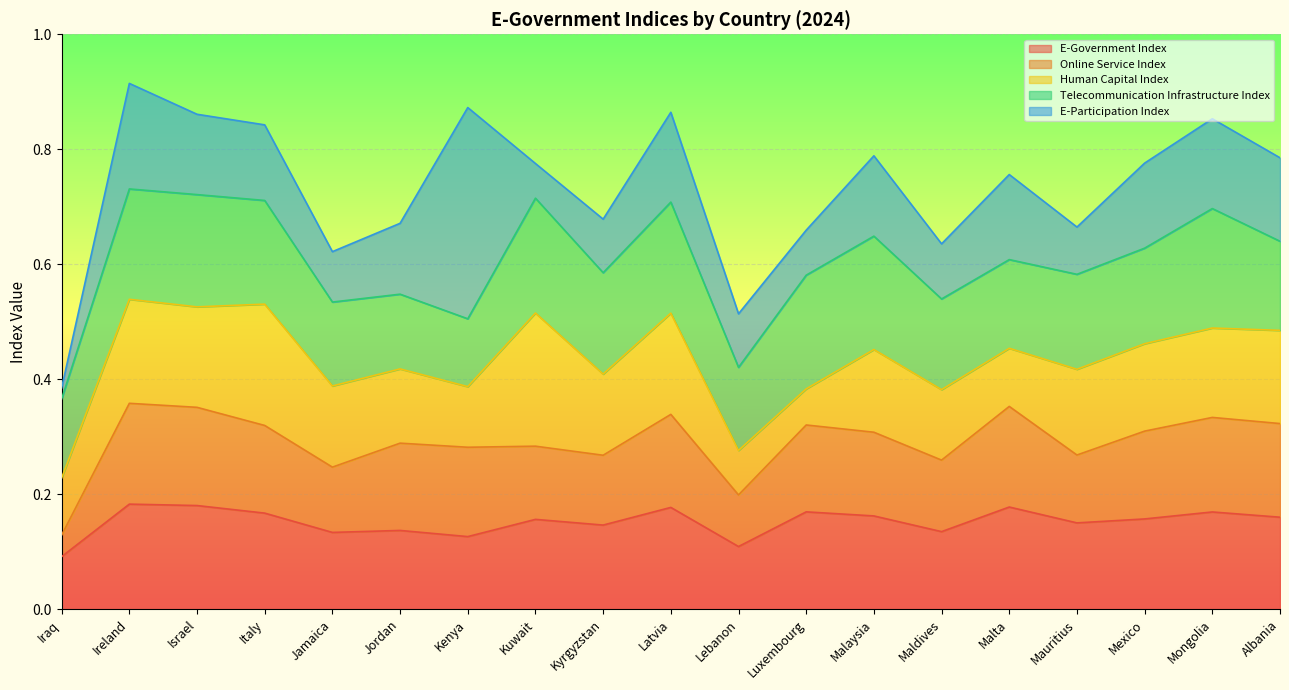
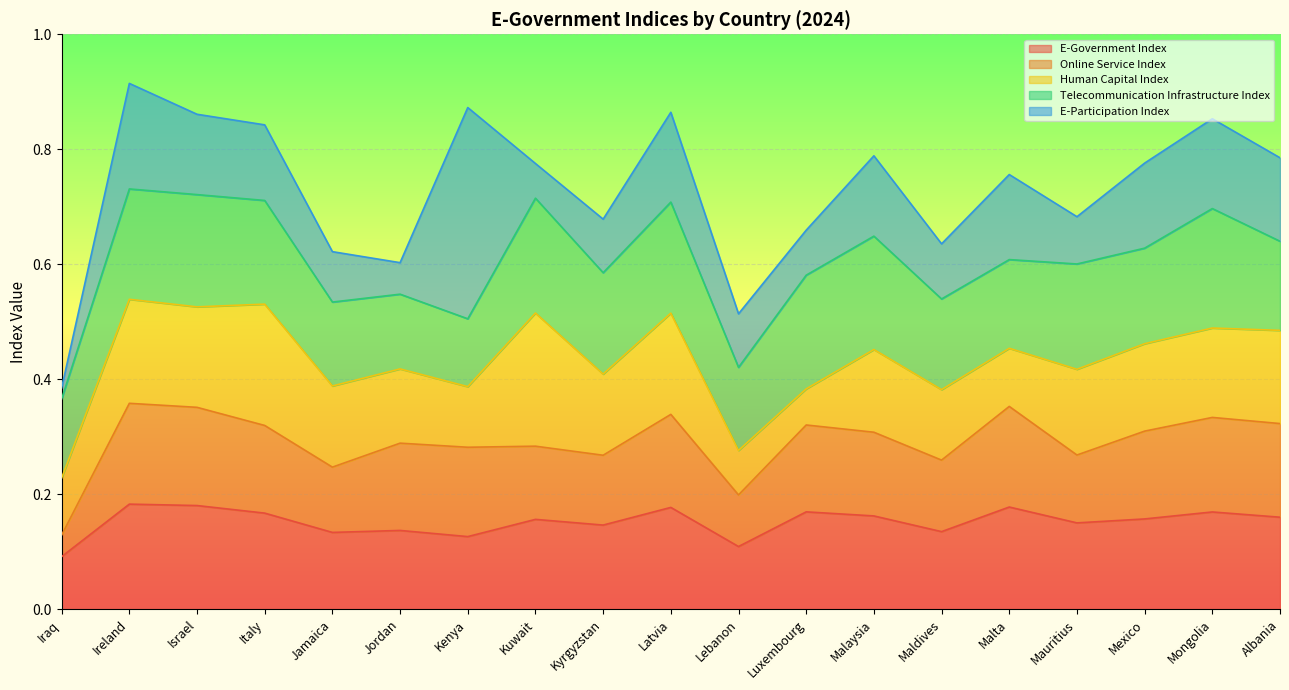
E-Participation Index, Jordan: 0.12 -> 0.05
Telecommunication Infrastructure Index, Mauritius: 0.17 -> 0.18
